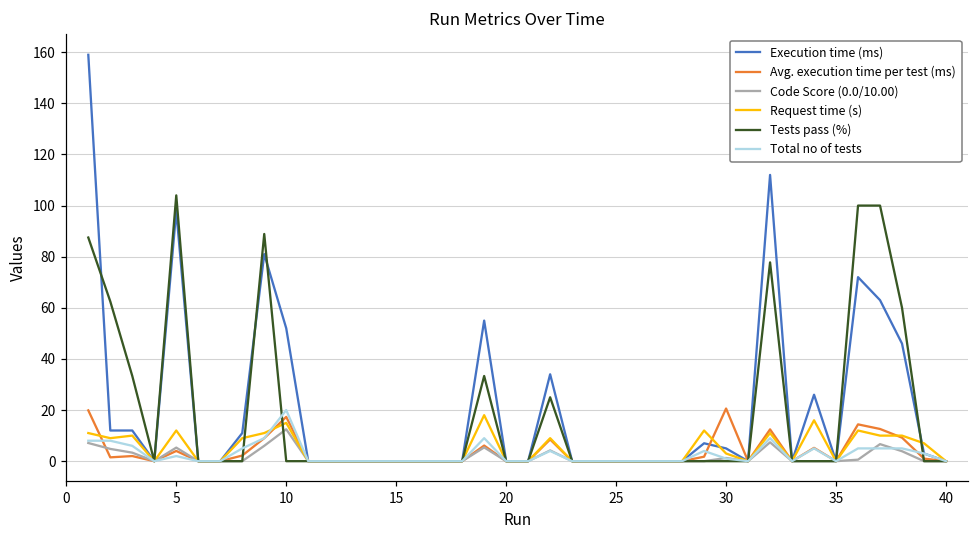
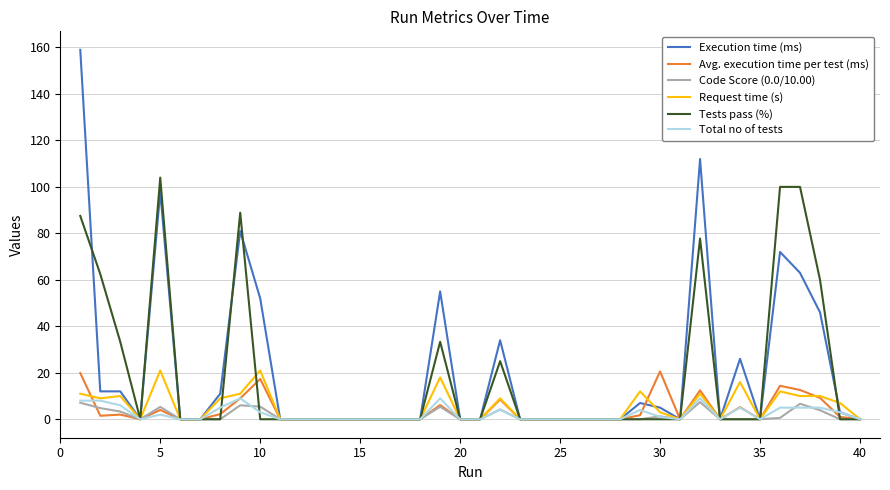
Request time (s), 5: 12 -> 21
Code Score (0.0/10.00), 10: 12 -> 5
Request time (s), 10: 15 -> 21
Total no of tests, 10: 20 -> 3
